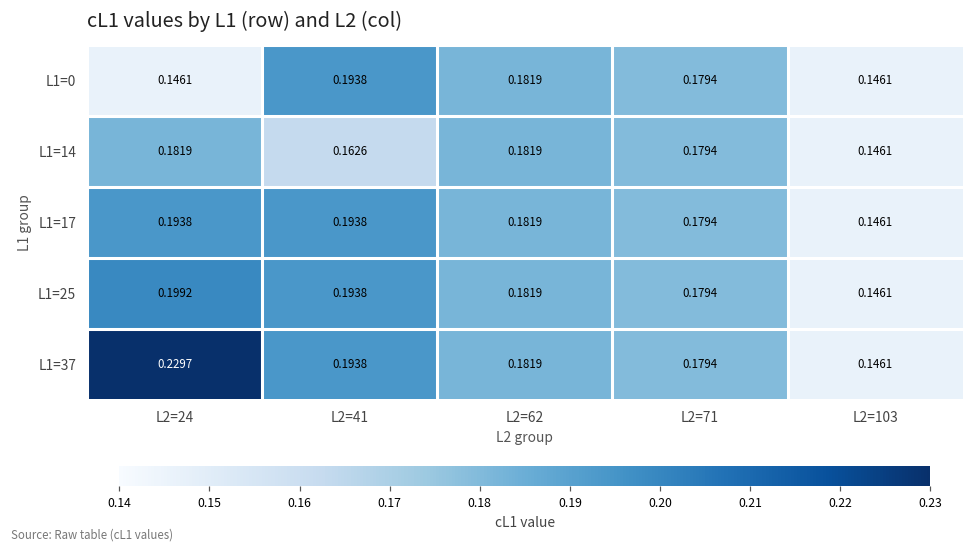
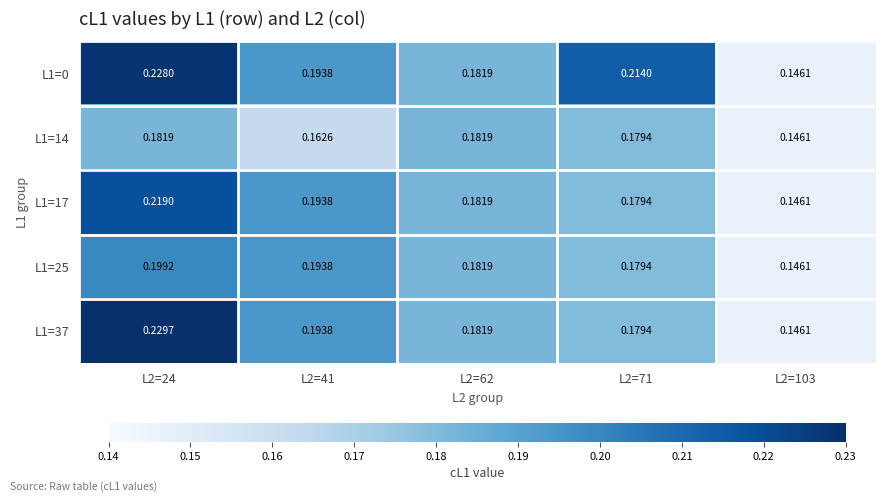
L1=0, L2=24: 0.1461 -> 0.2280
L1=0, L2=71: 0.1794 -> 0.2140
L1=17, L2=24: 0.1938 -> 0.2190
